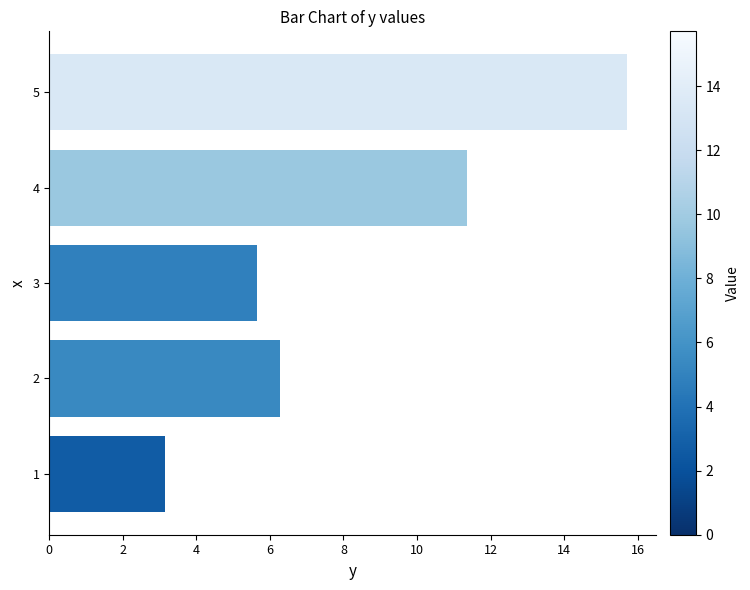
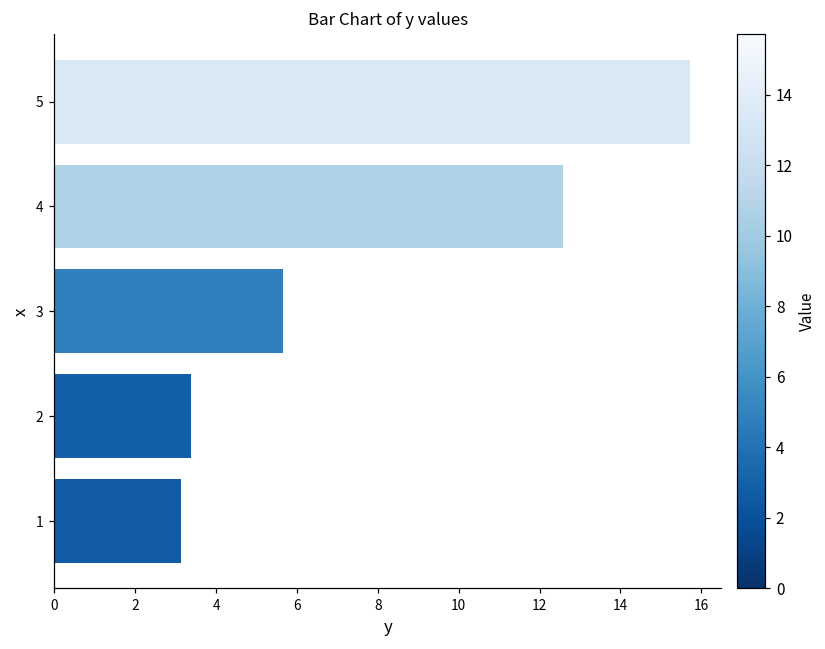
4: 11.4 -> 12.6
2: 6.3 -> 3.4
